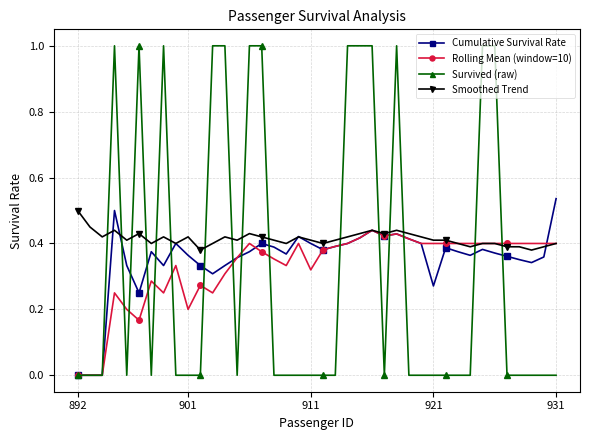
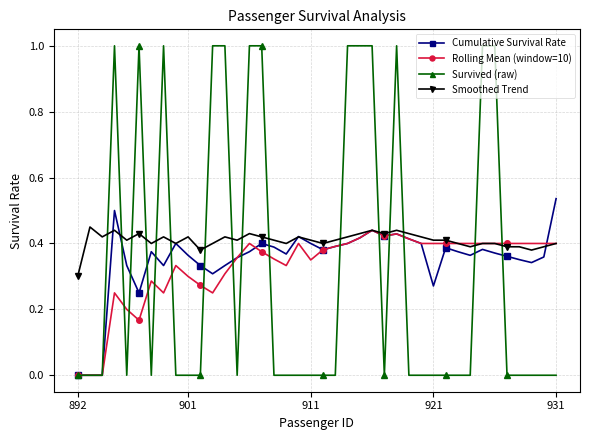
Smoothed Trend, 892: 0.5 -> 0.3
Rolling Mean (window=10), 901: 0.2 -> 0.3
Rolling Mean (window=10), 911: 0.32 -> 0.35
